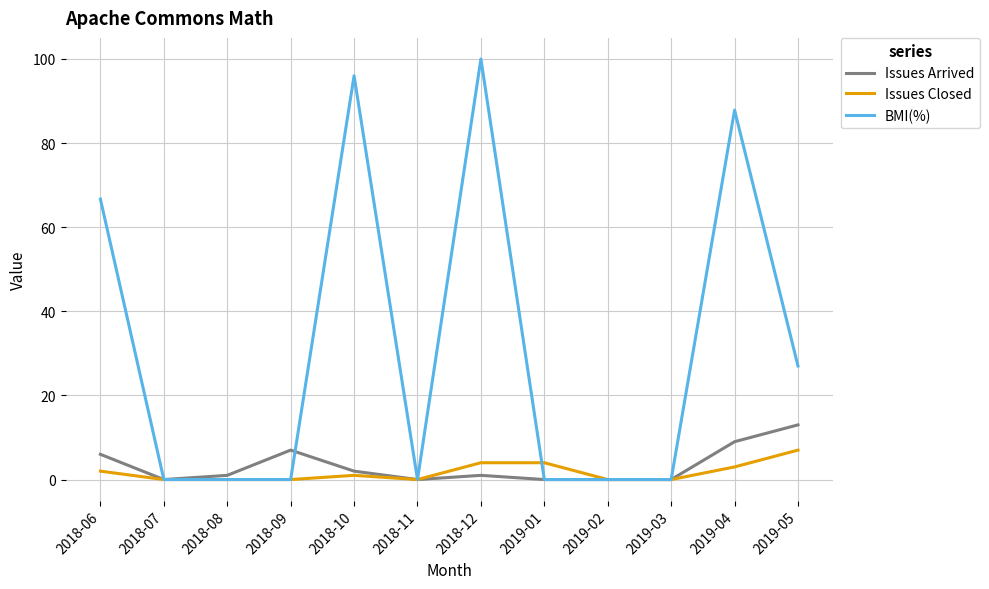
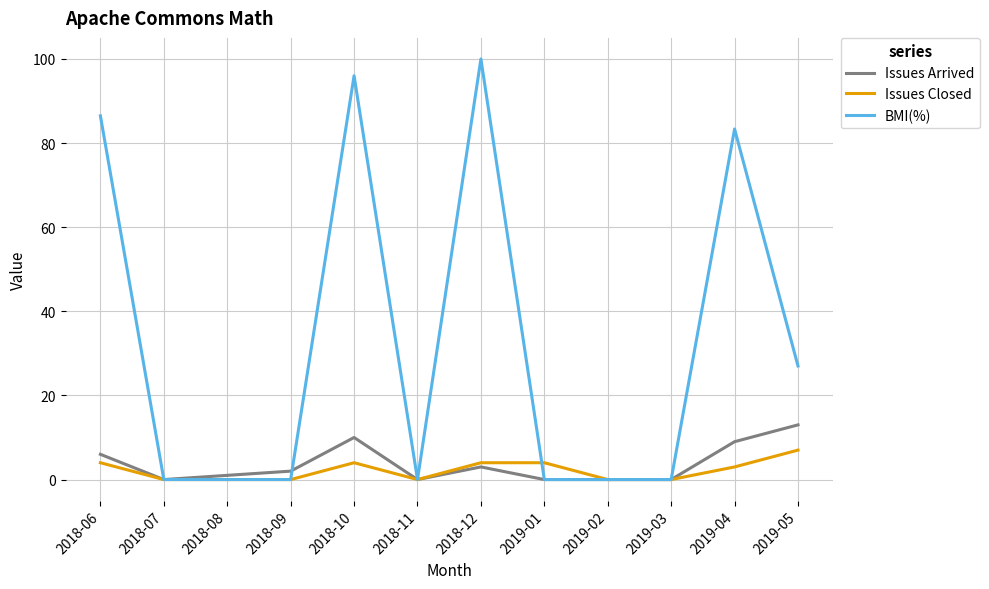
Issues Closed, 2018-06: 2 -> 4
BMI(%), 2018-06: 67 -> 86
Issues Arrived, 2018-09: 7 -> 2
Issues Arrived, 2018-10: 2 -> 10
Issues Closed, 2018-10: 1 -> 4
Issues Arrived, 2018-12: 1 -> 3
BMI(%), 2019-04: 88 -> 83
